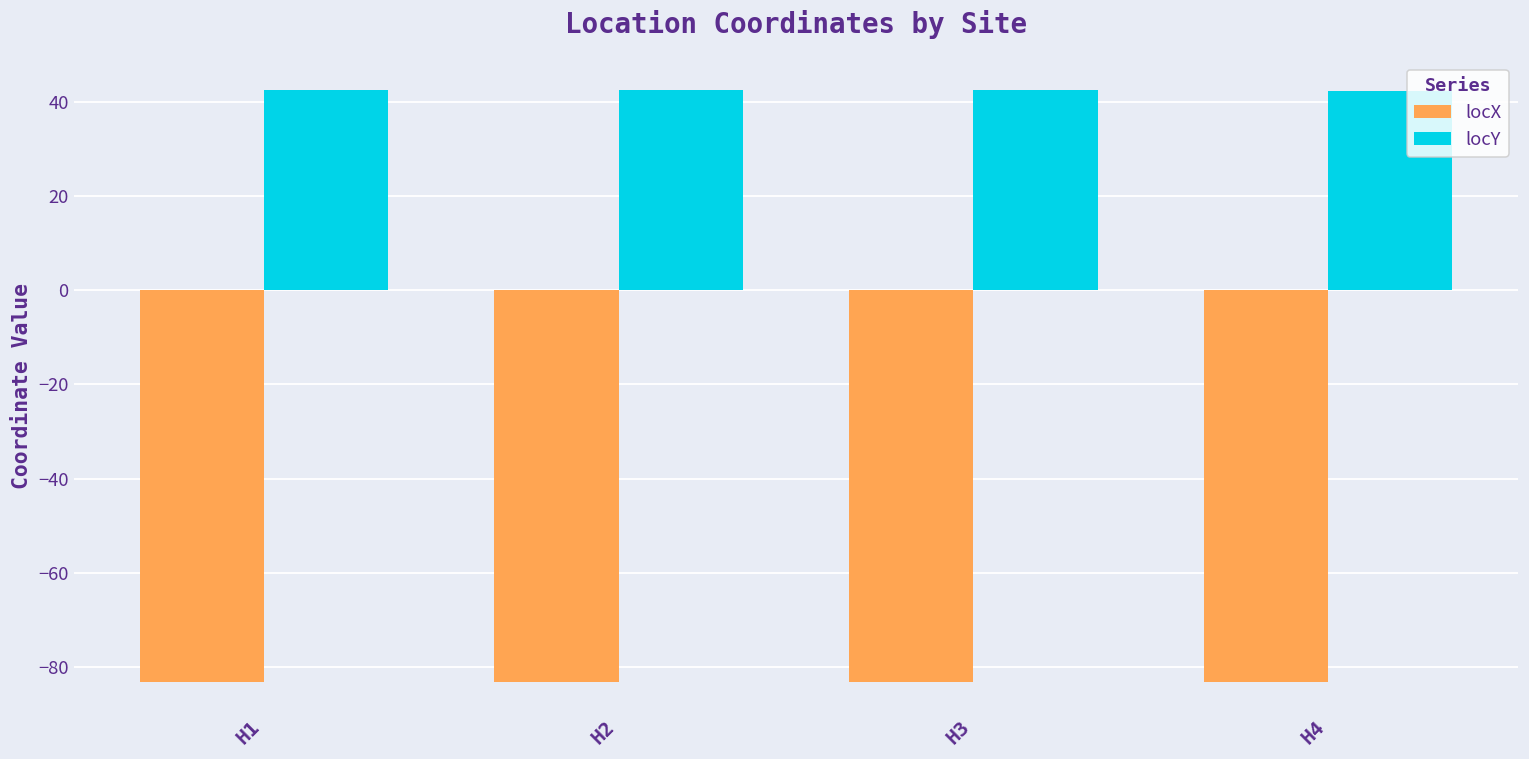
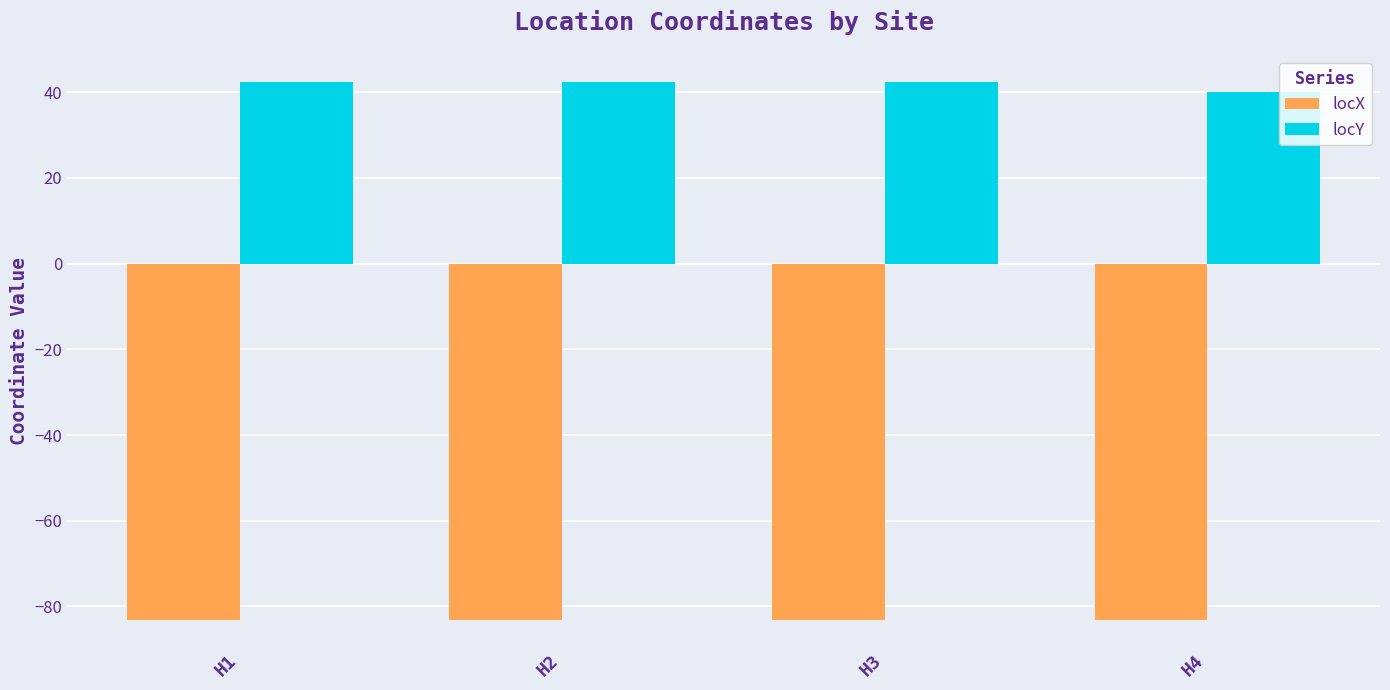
locY, H4: 42 -> 40
